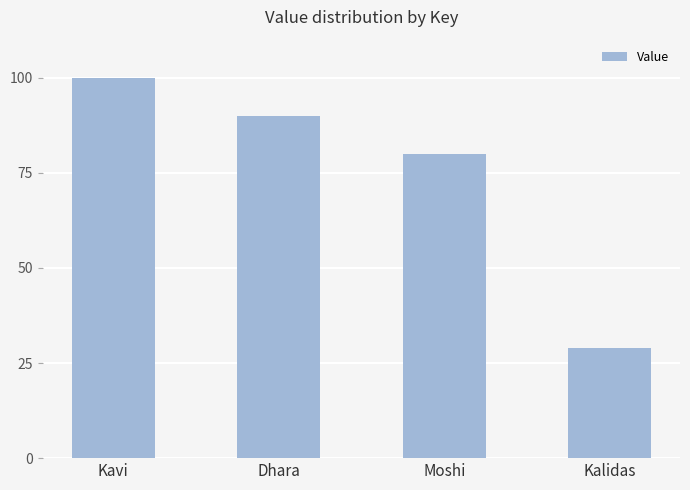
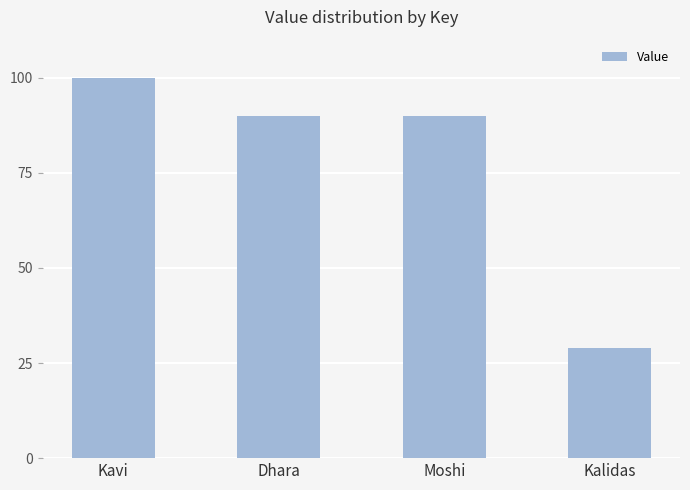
Moshi: 80 -> 90
